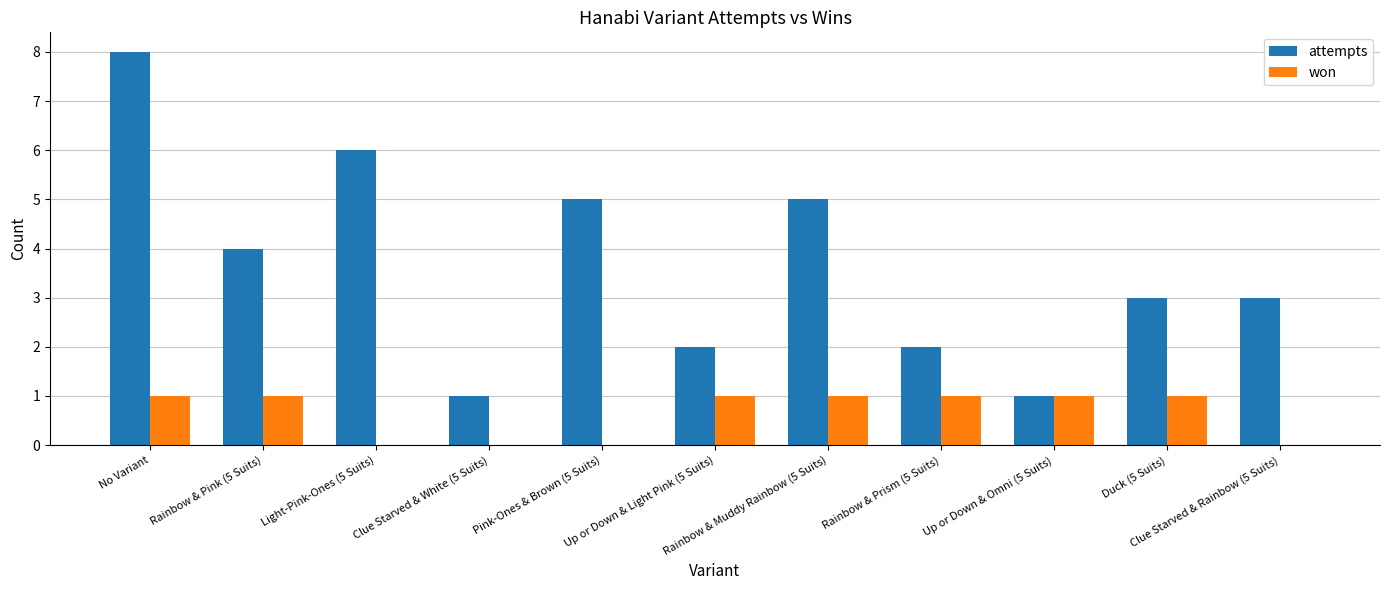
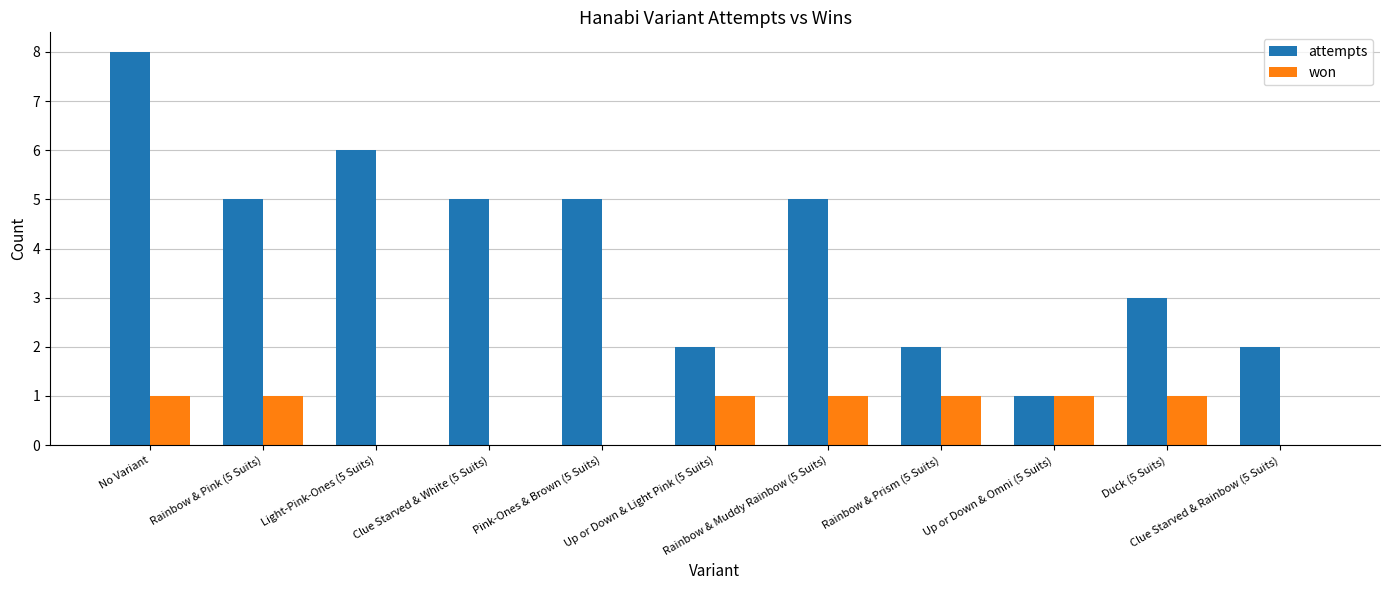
attempts, Rainbow & Pink (5 Suits): 4 -> 5
attempts, Clue Starved & White (5 Suits): 1 -> 5
attempts, Clue Starved & Rainbow (5 Suits): 3 -> 2
